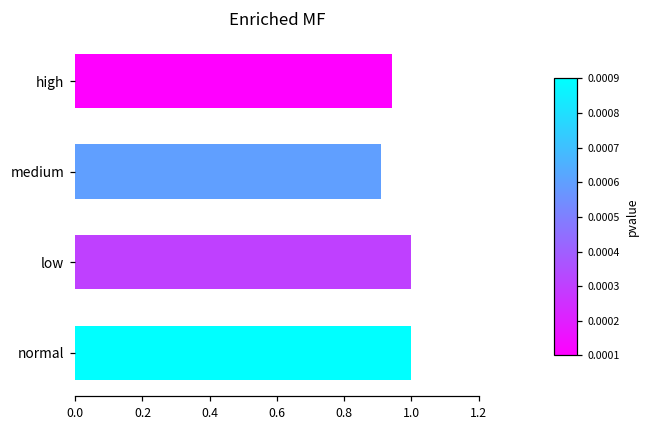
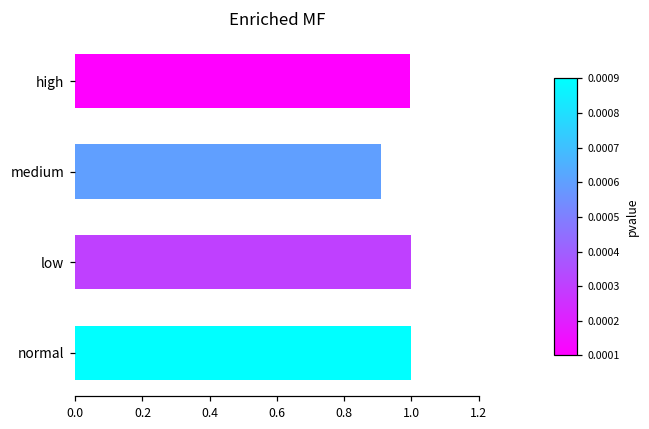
high: 0.94 -> 1.00
